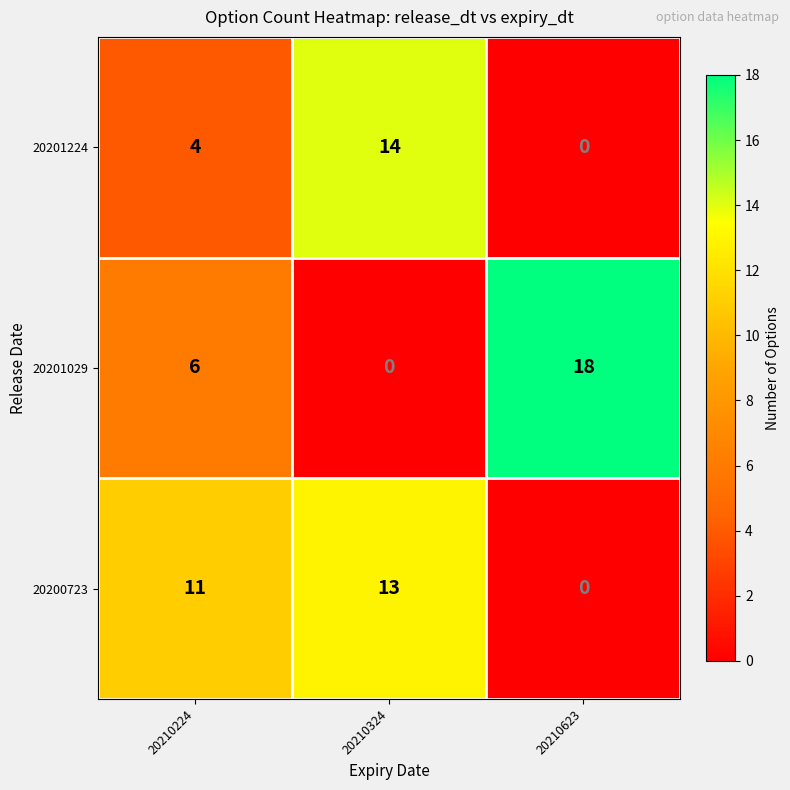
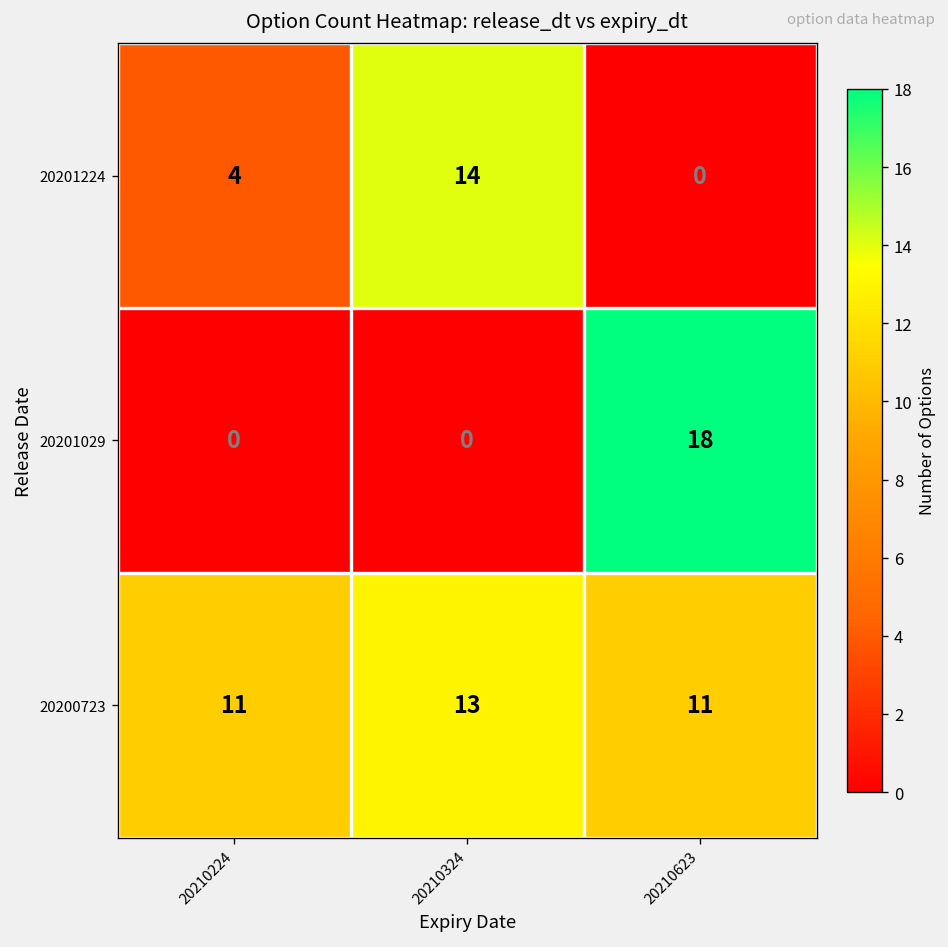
20201029, 20210224: 6 -> 0
20200723, 20210623: 0 -> 11
